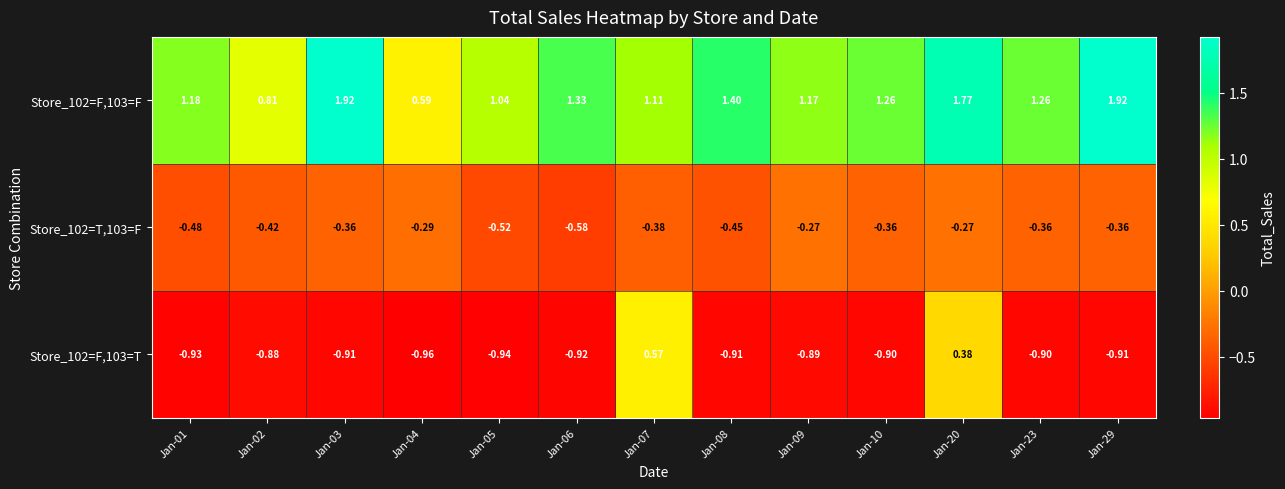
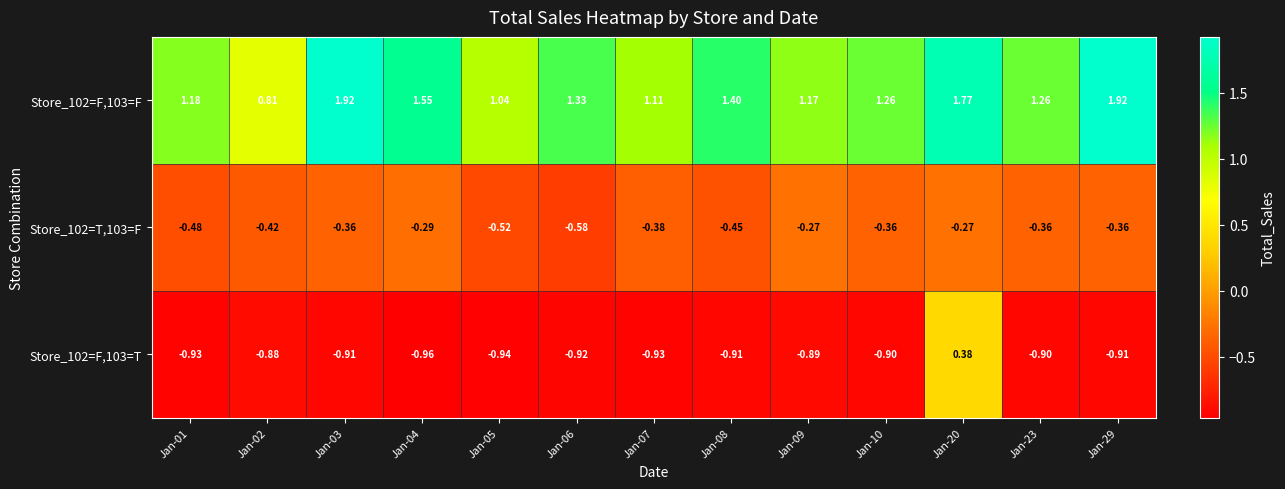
Store_102=F,103=F, Jan-04: 0.59 -> 1.55
Store_102=F,103=T, Jan-07: 0.57 -> -0.93
